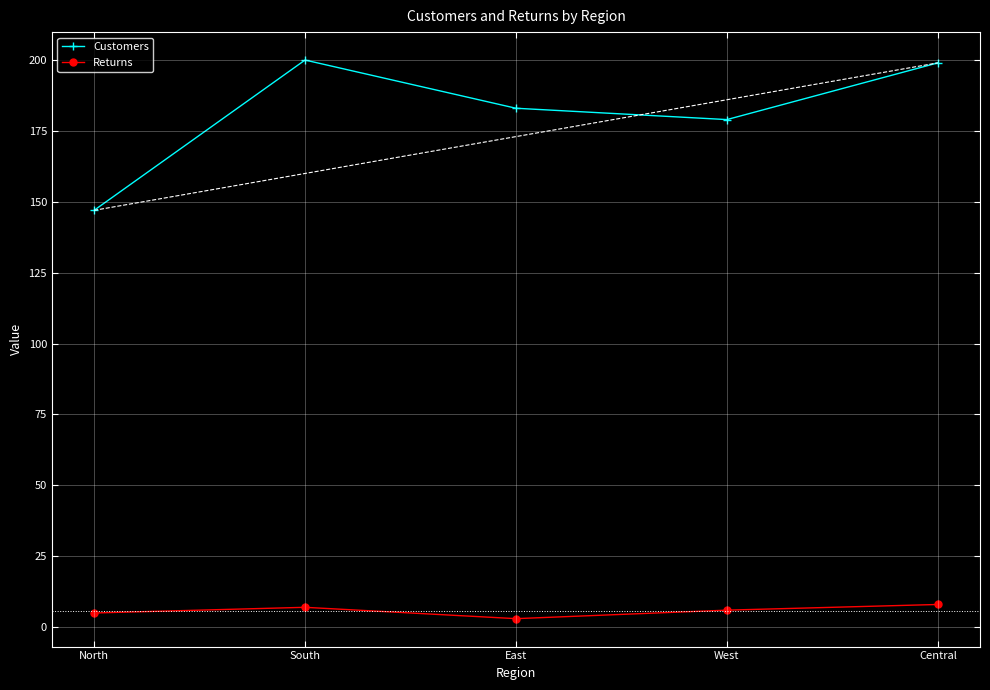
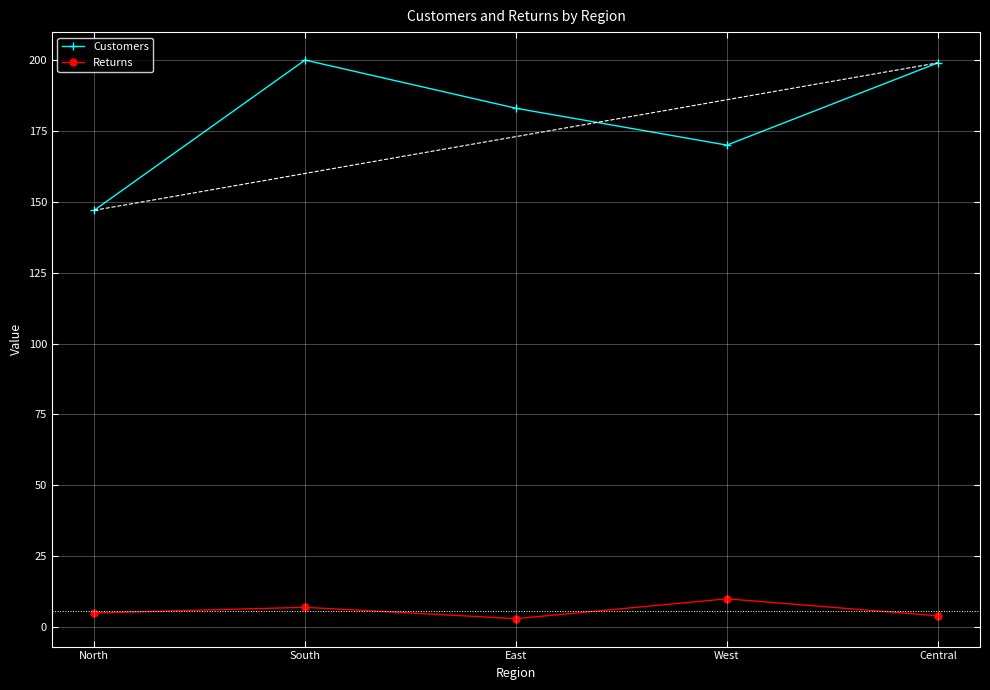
Customers, West: 179 -> 170
Returns, West: 6 -> 10
Returns, Central: 8 -> 4
